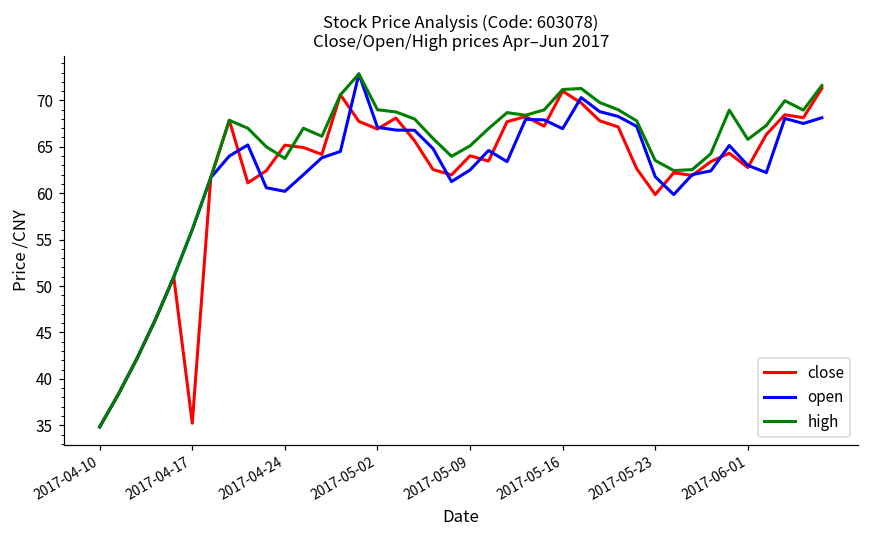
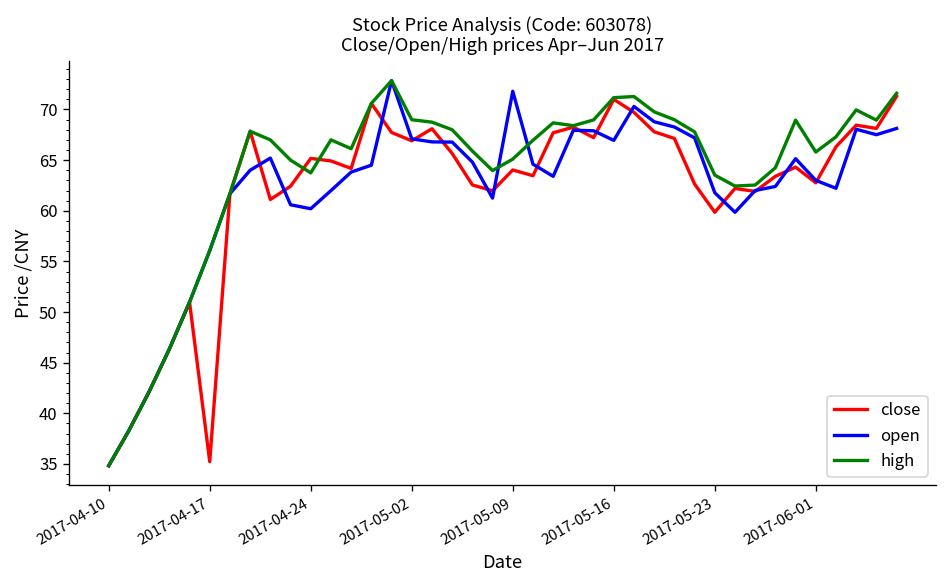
open, 2017-05-09: 63 -> 72
